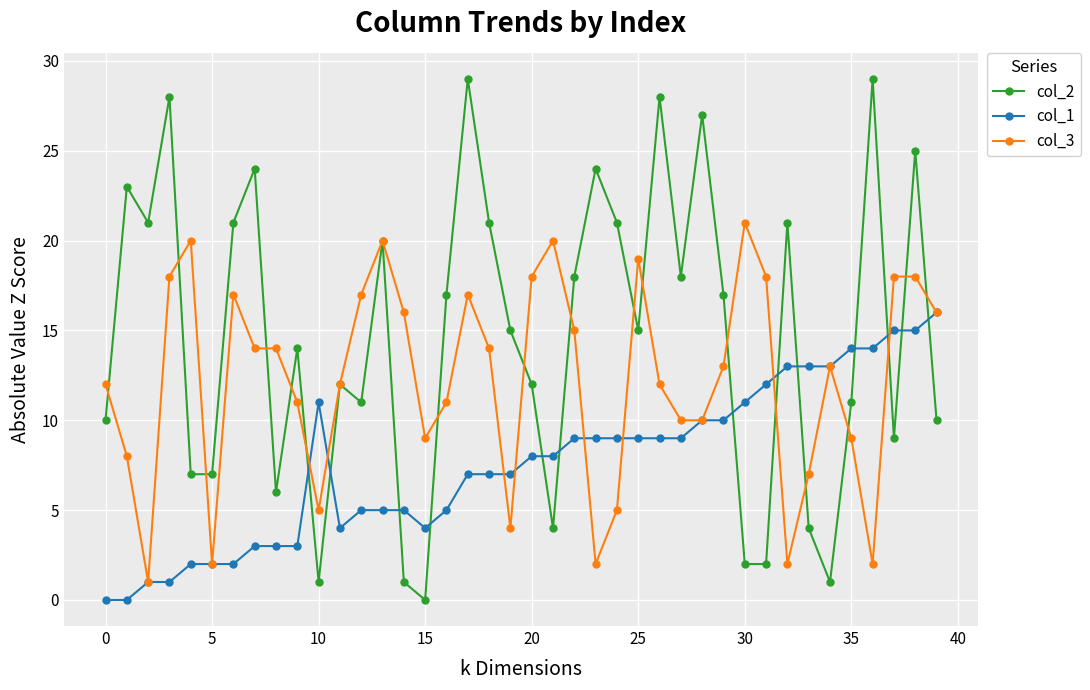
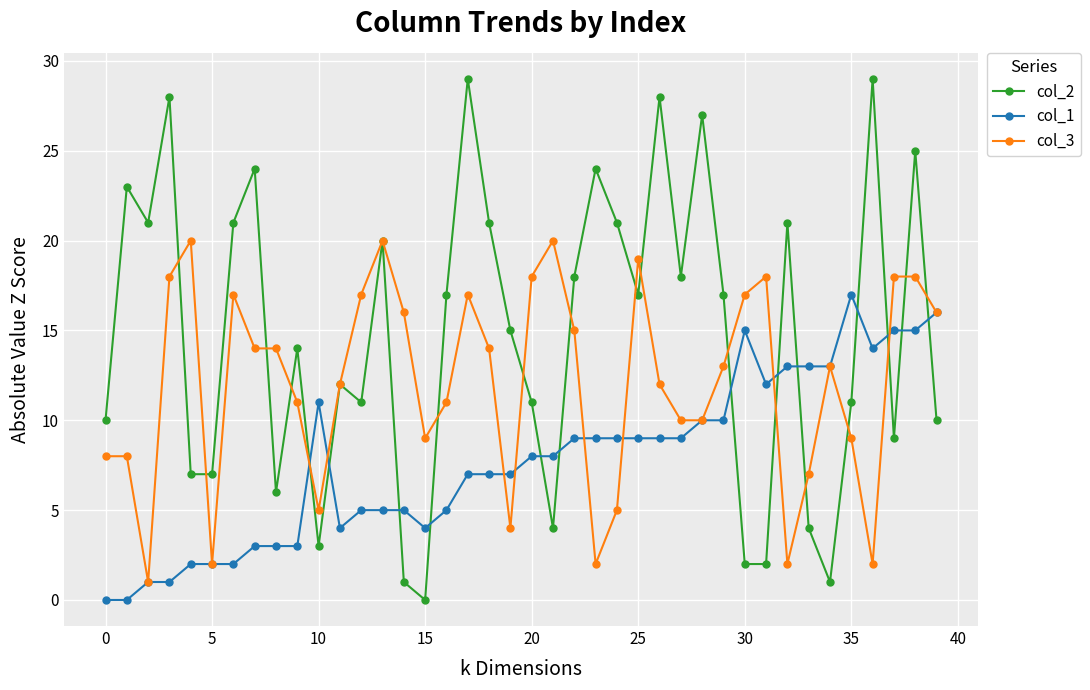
col_3, 0: 12 -> 8
col_2, 10: 1 -> 3
col_2, 20: 12 -> 11
col_2, 25: 15 -> 17
col_1, 30: 11 -> 15
col_3, 30: 21 -> 17
col_1, 35: 14 -> 17
